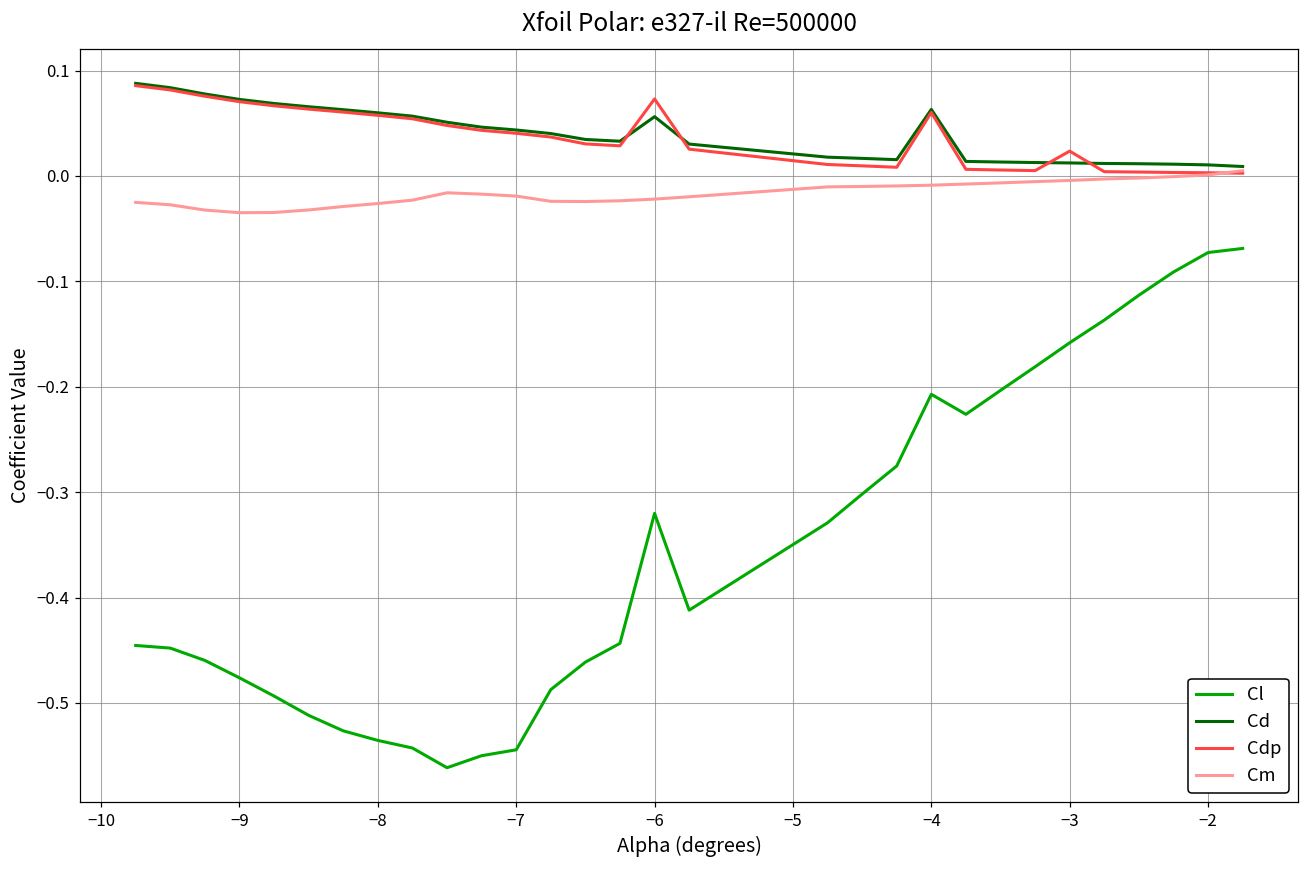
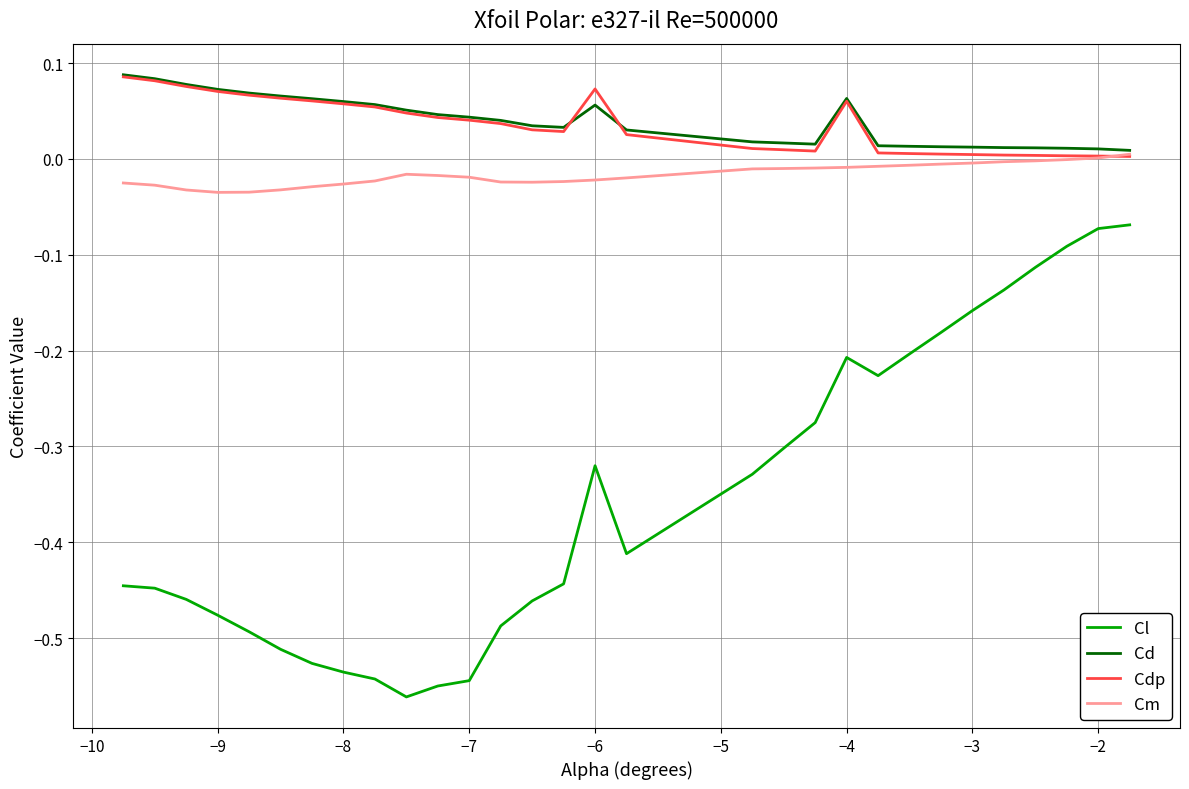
Cdp, −3: 0.02 -> 0.00
